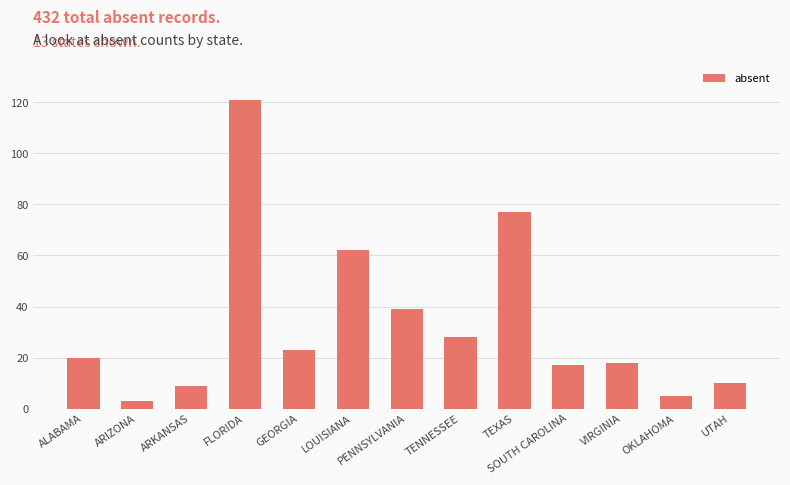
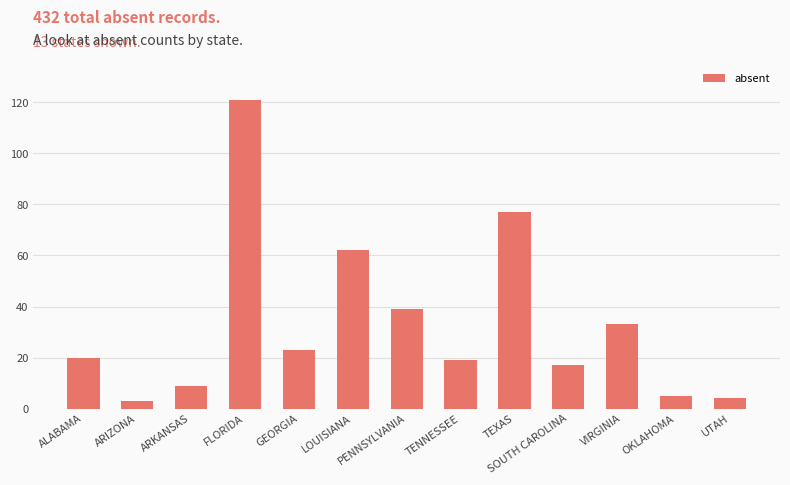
TENNESSEE: 28 -> 19
VIRGINIA: 18 -> 33
UTAH: 10 -> 4
